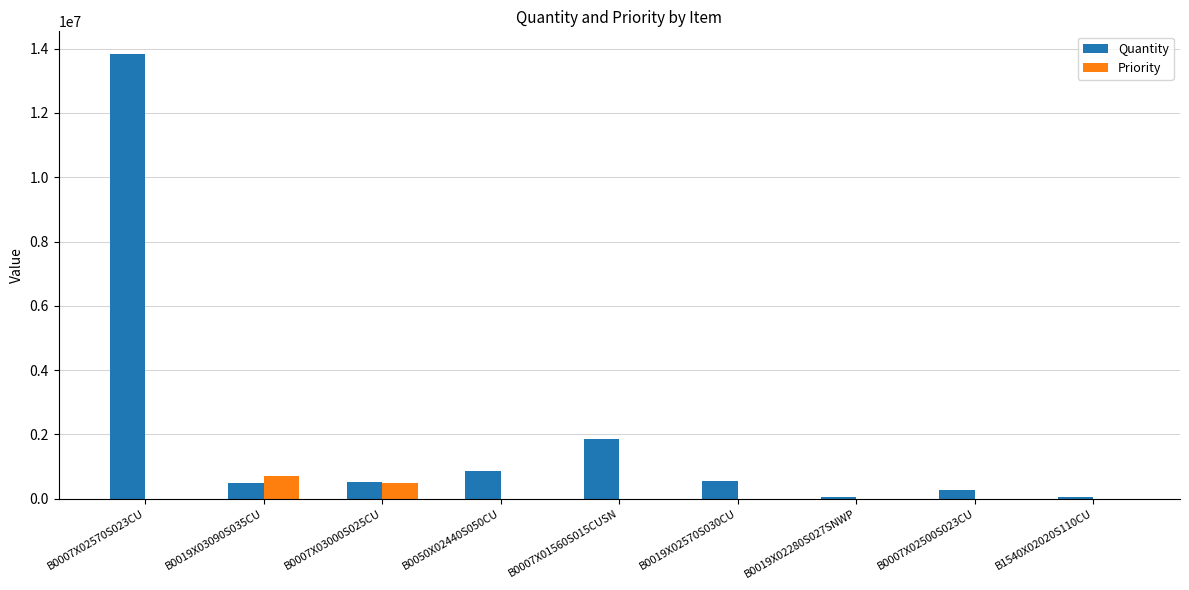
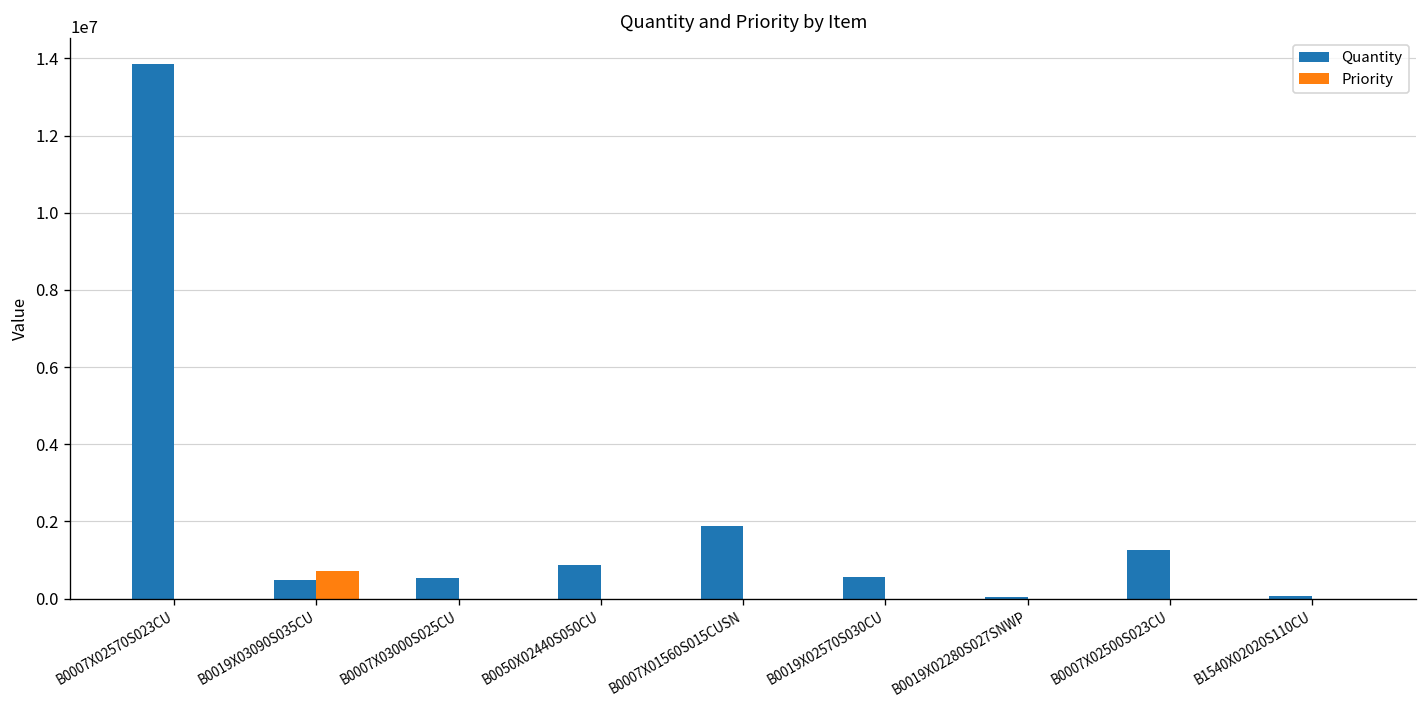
Priority, B0007X03000S025CU: 500000 -> 0
Quantity, B0007X02500S023CU: 300000 -> 1200000
